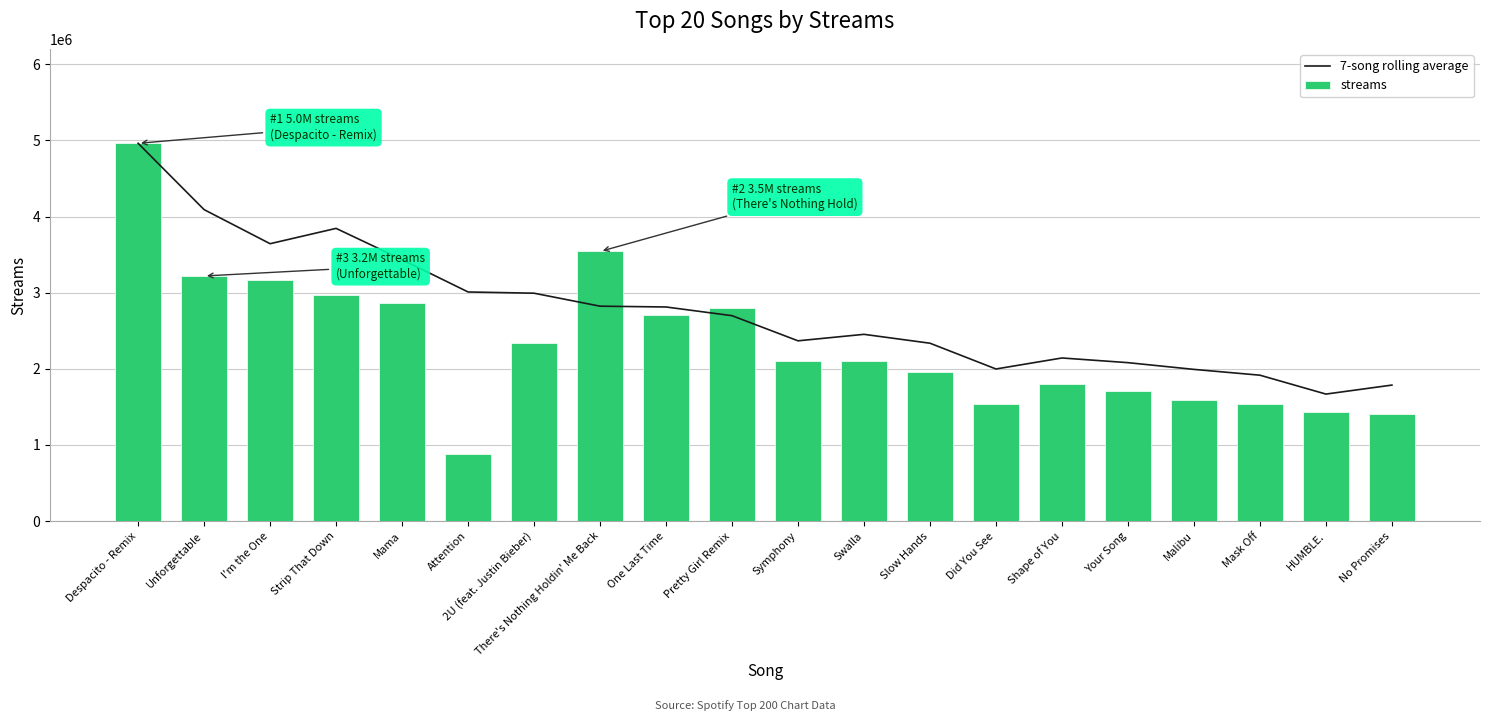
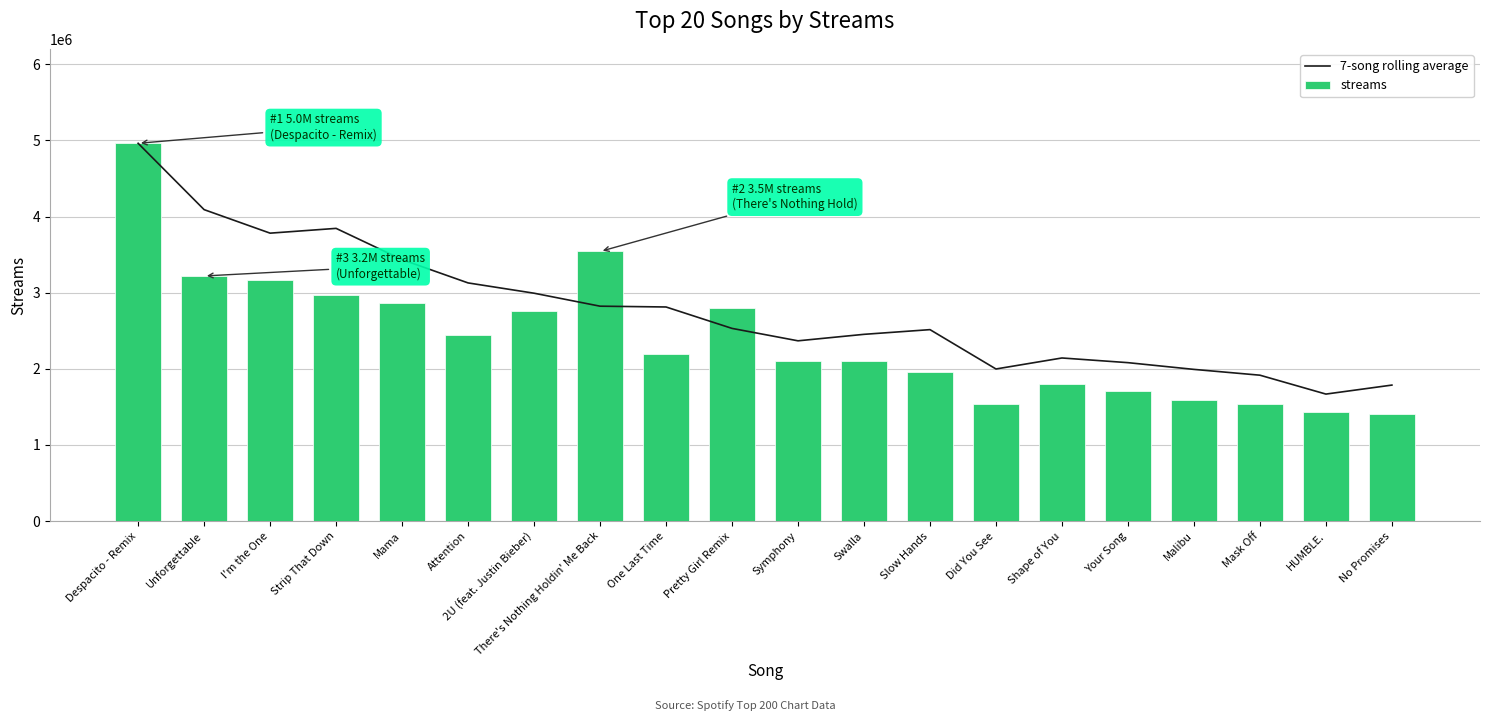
7-song rolling average, I'm the One: 3600000 -> 3800000
7-song rolling average, Attention: 3000000 -> 3100000
streams, Attention: 900000 -> 2400000
streams, 2U (feat. Justin Bieber): 2300000 -> 2800000
streams, One Last Time: 2700000 -> 2200000
7-song rolling average, Pretty Girl Remix: 2700000 -> 2500000
7-song rolling average, Slow Hands: 2300000 -> 2500000
